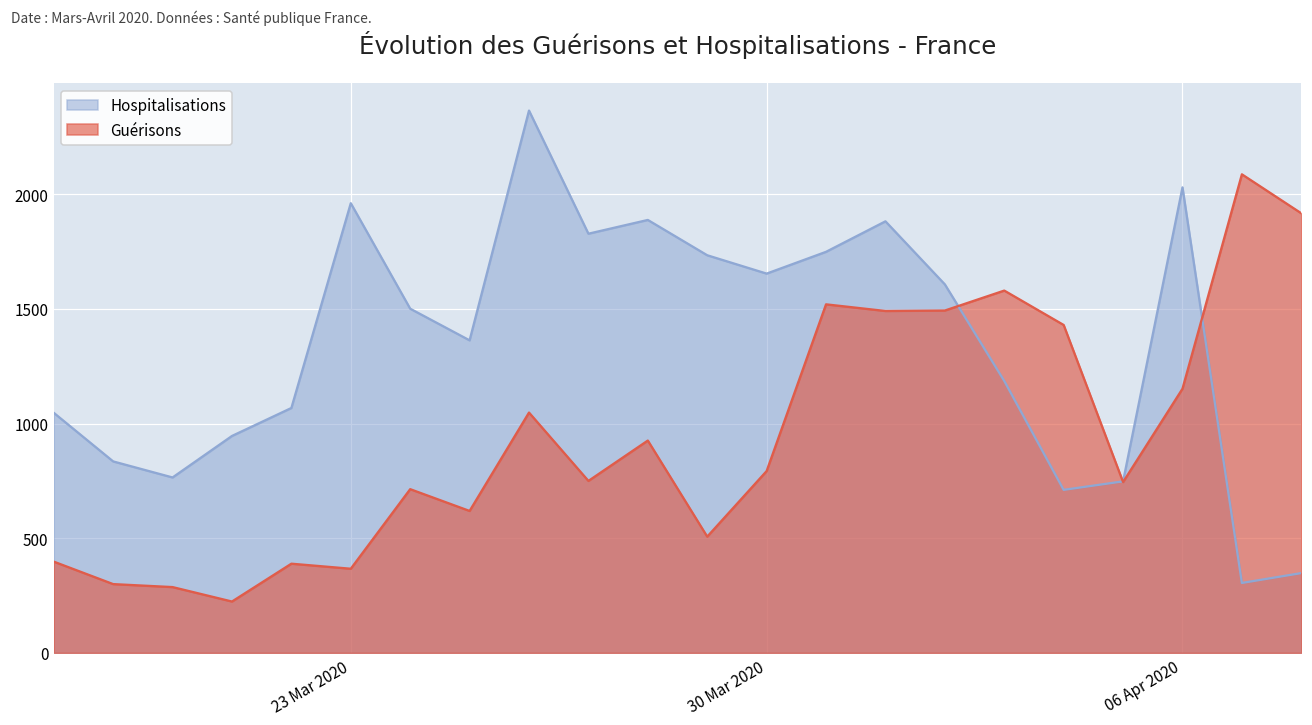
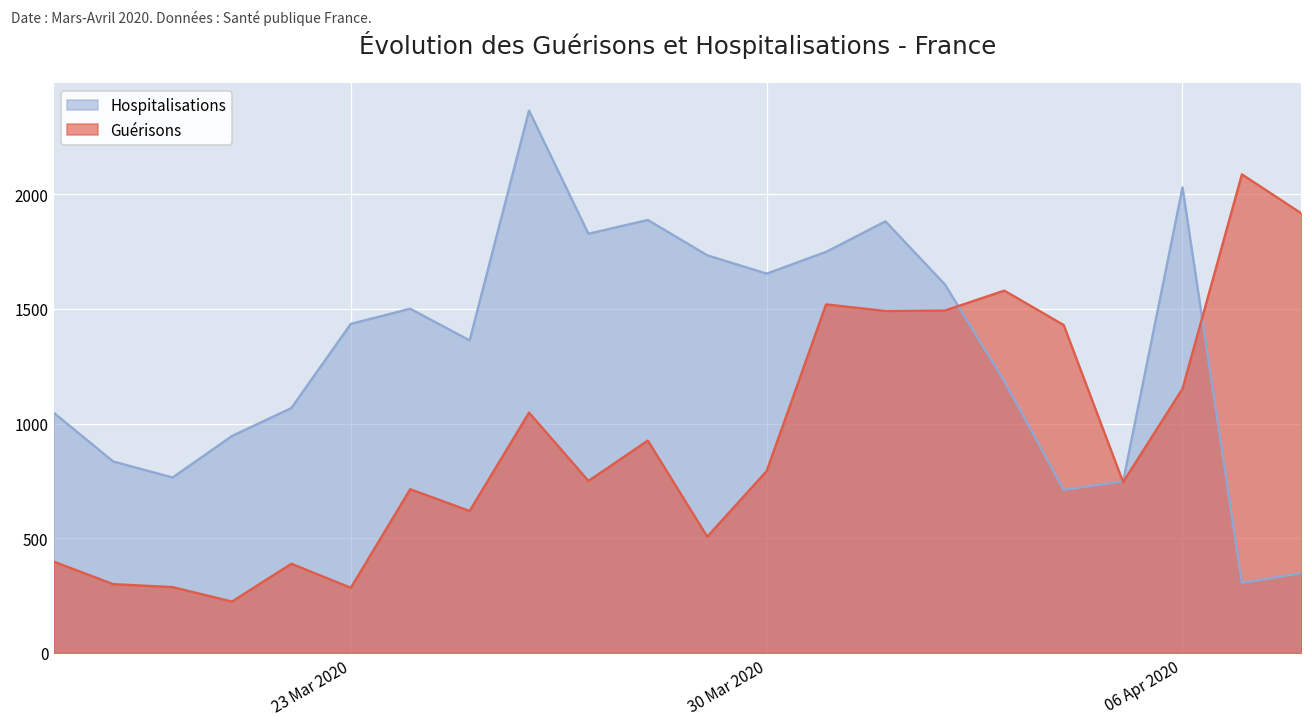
Hospitalisations, 23 Mar 2020: 1960 -> 1440
Guérisons, 23 Mar 2020: 370 -> 280
